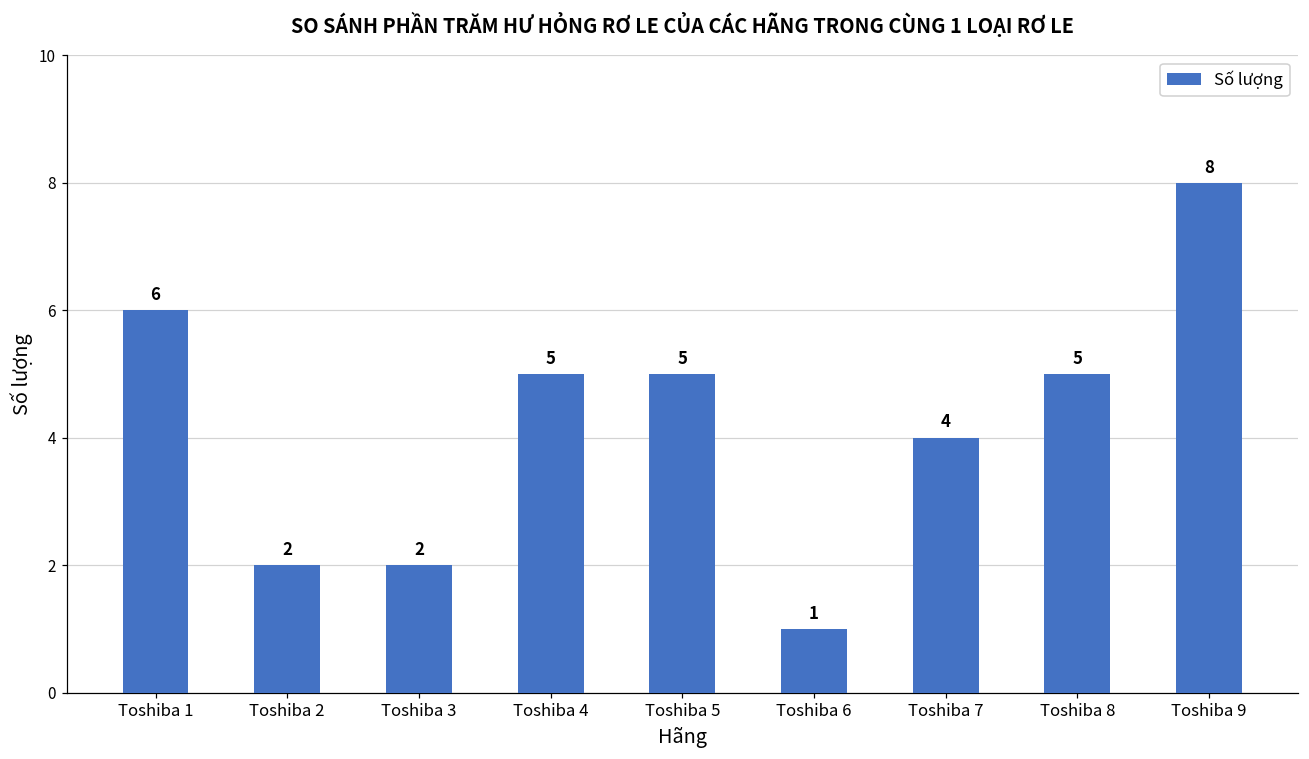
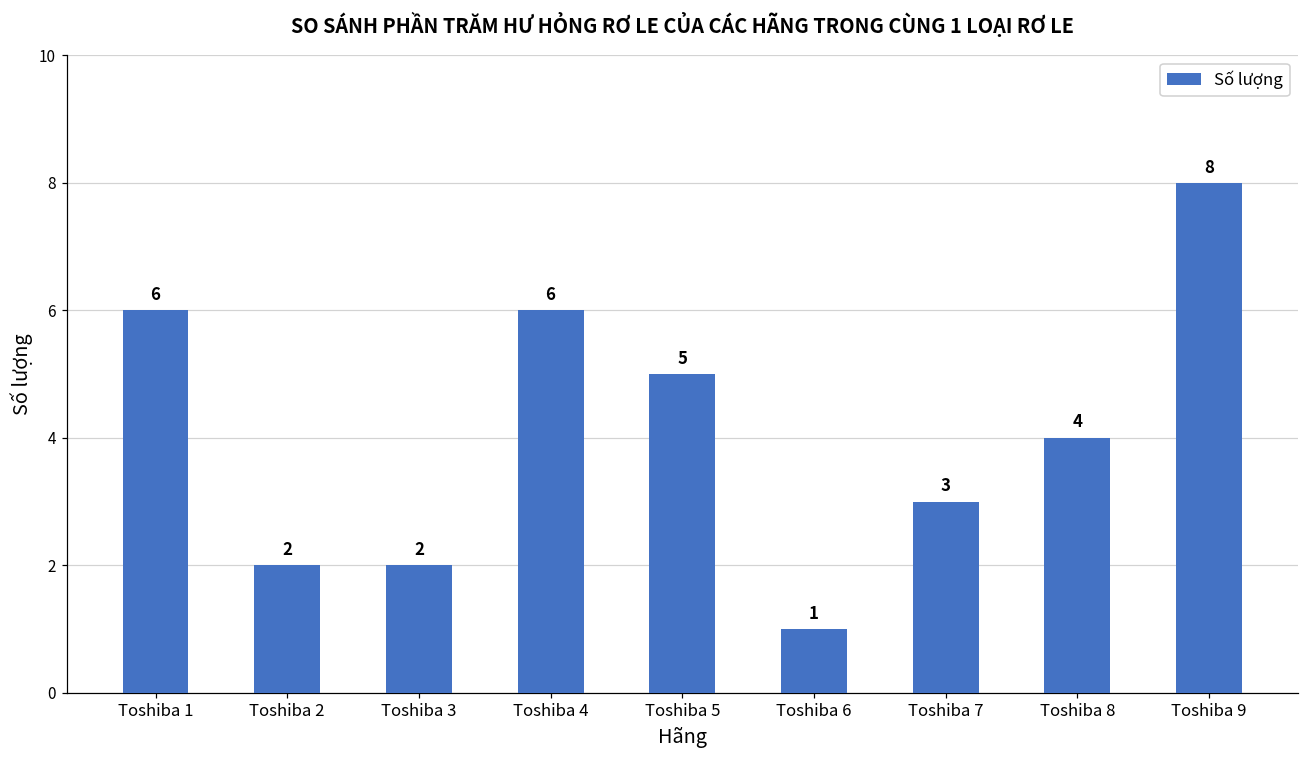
Toshiba 4: 5 -> 6
Toshiba 7: 4 -> 3
Toshiba 8: 5 -> 4
